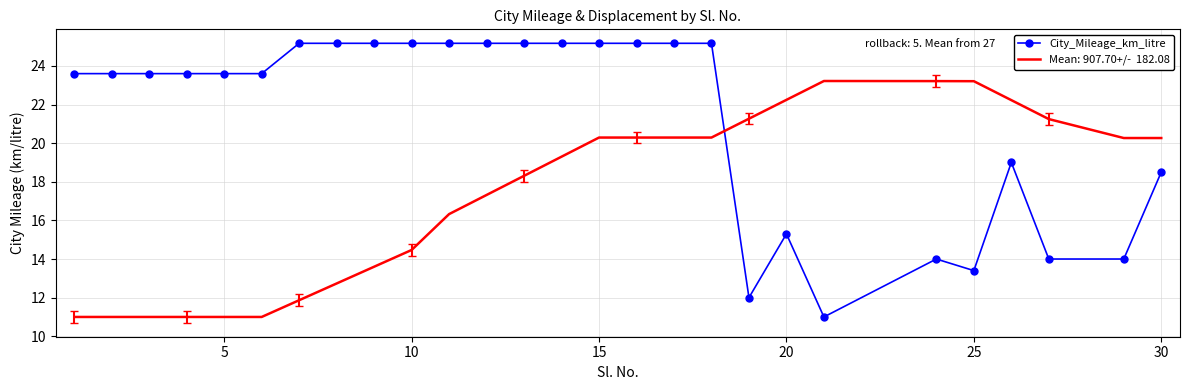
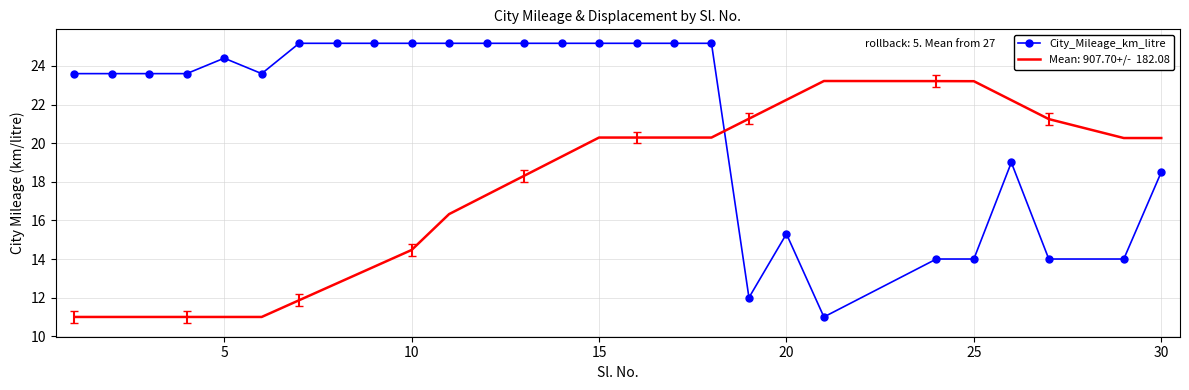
City_Mileage_km_litre, 5: 23.6 -> 24.4
City_Mileage_km_litre, 25: 13.4 -> 14.0
